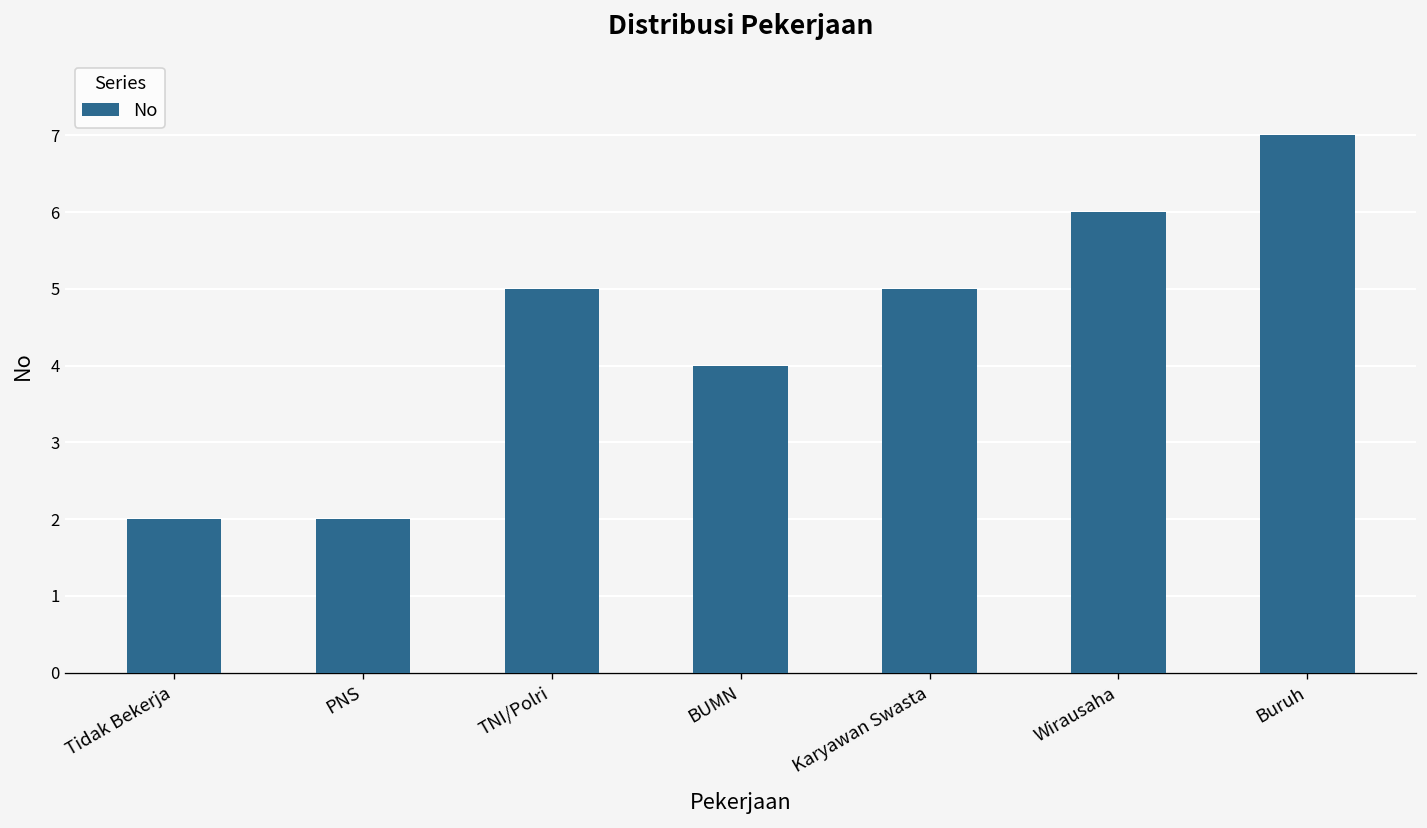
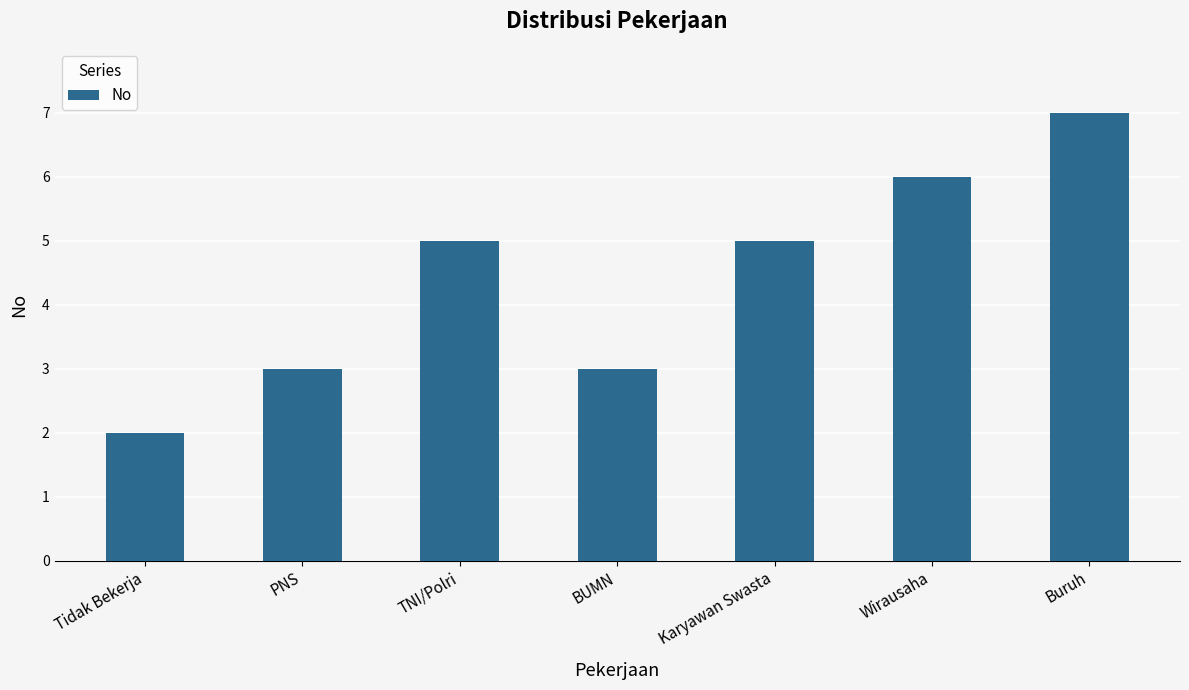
PNS: 2 -> 3
BUMN: 4 -> 3
